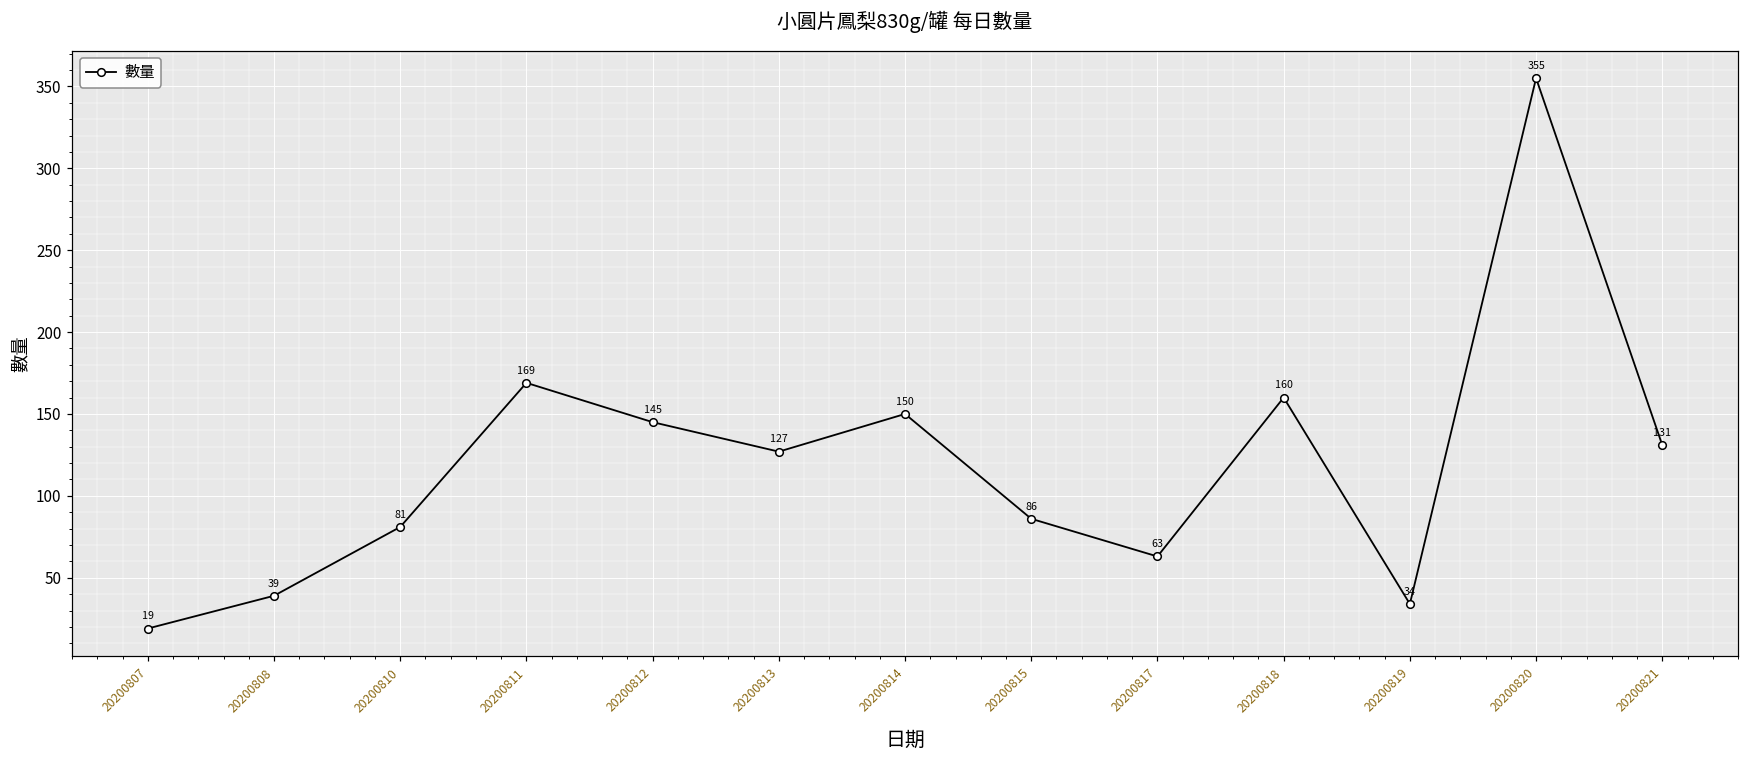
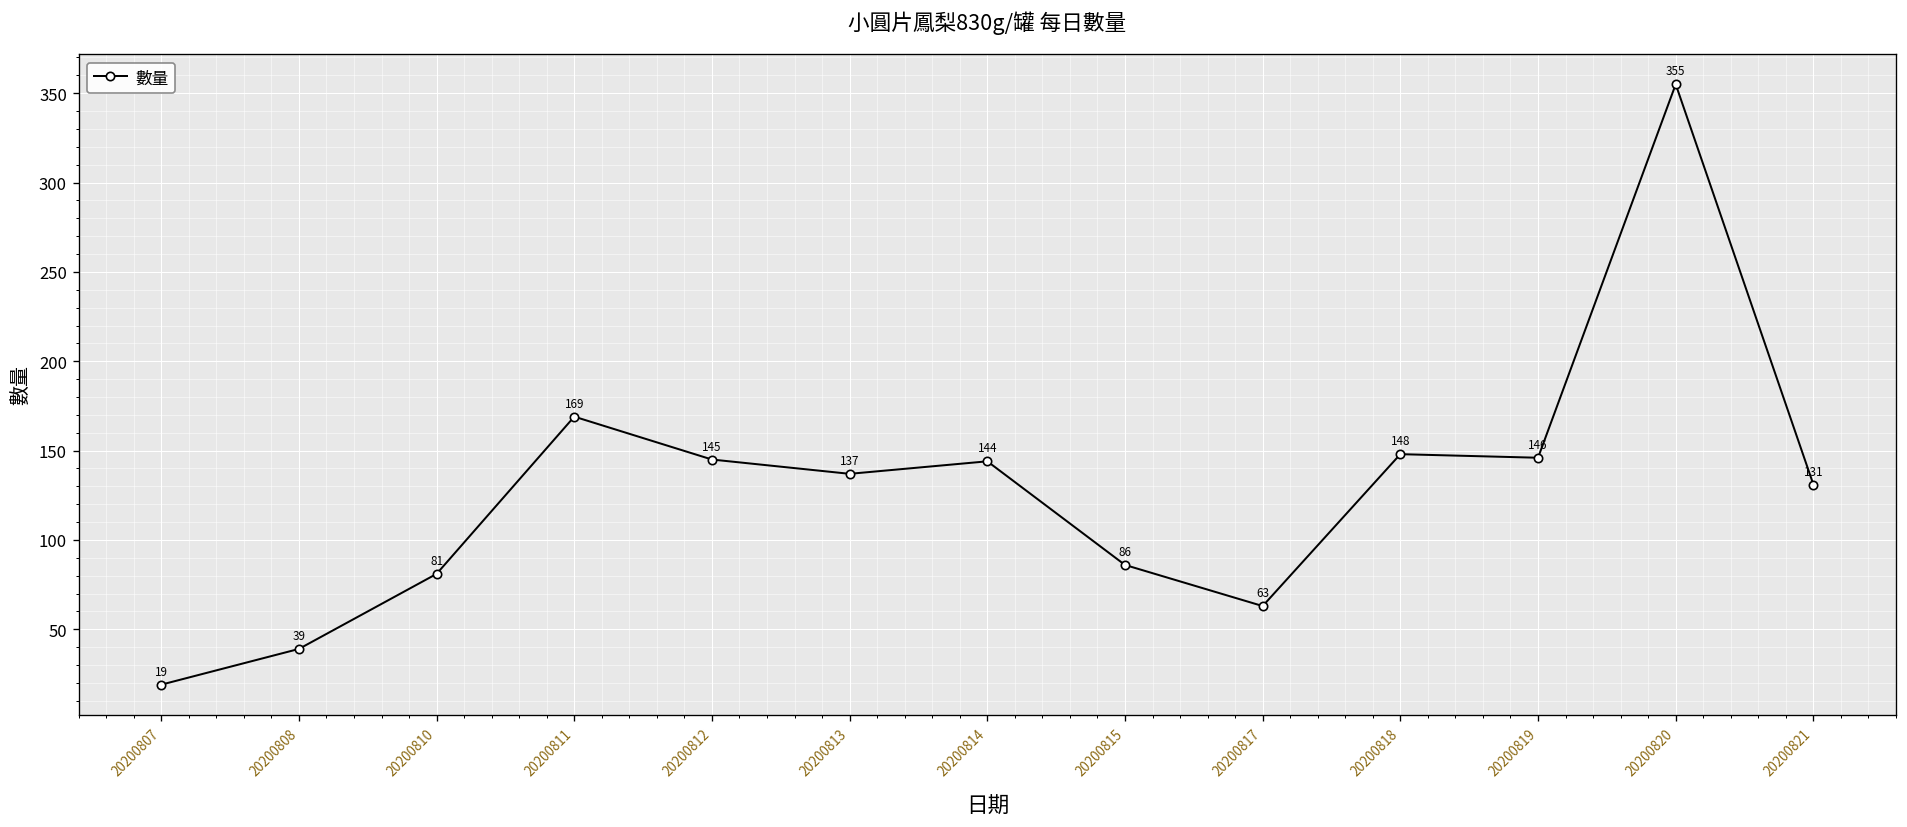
20200813: 127 -> 137
20200814: 150 -> 144
20200818: 160 -> 148
20200819: 34 -> 146
